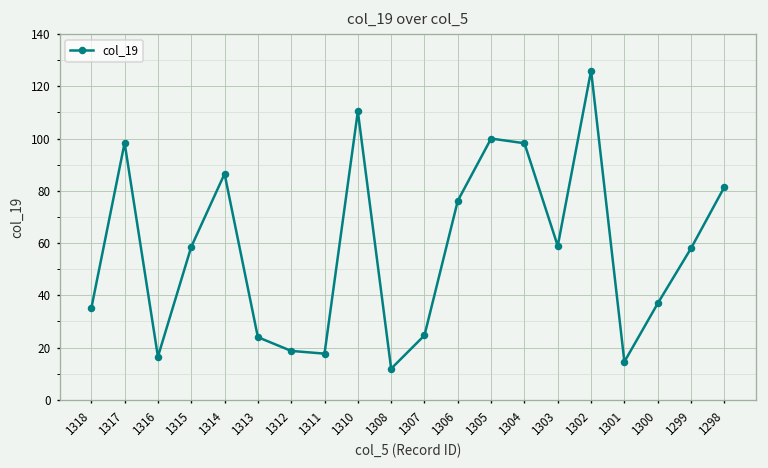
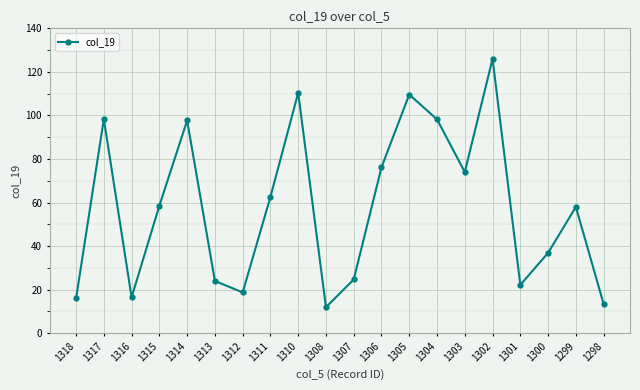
1318: 35 -> 16
1314: 87 -> 98
1311: 18 -> 63
1305: 100 -> 110
1303: 59 -> 74
1301: 15 -> 22
1298: 81 -> 13
